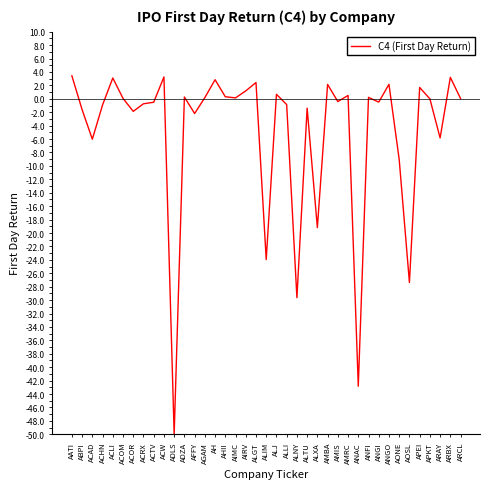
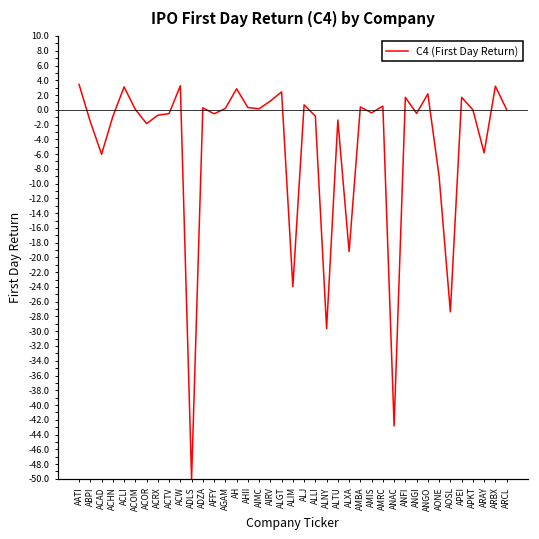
AFFY: -2 -> -1
AMBA: 2 -> 0
ANFI: 0 -> 2
